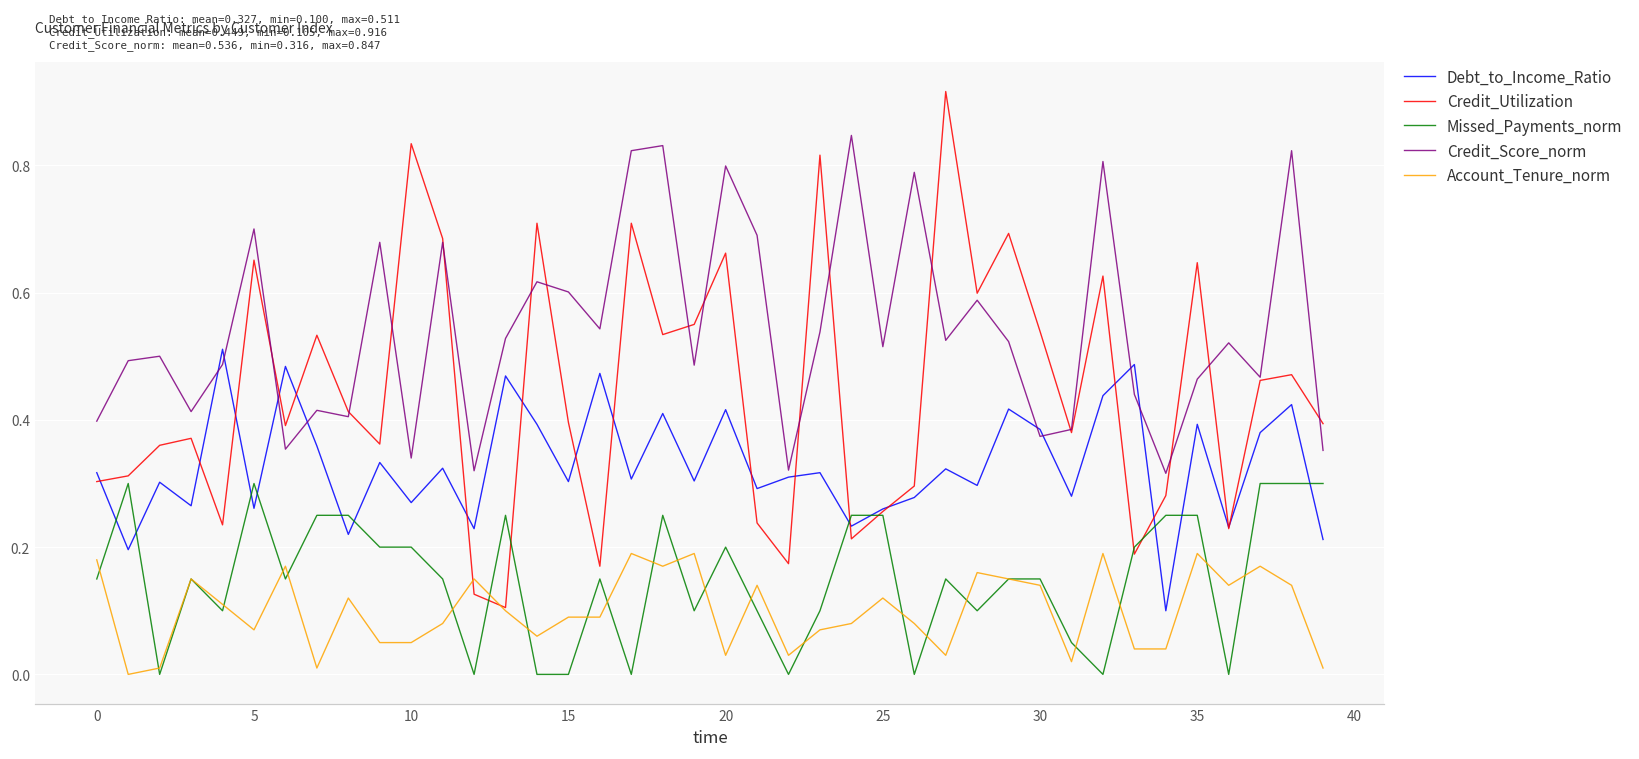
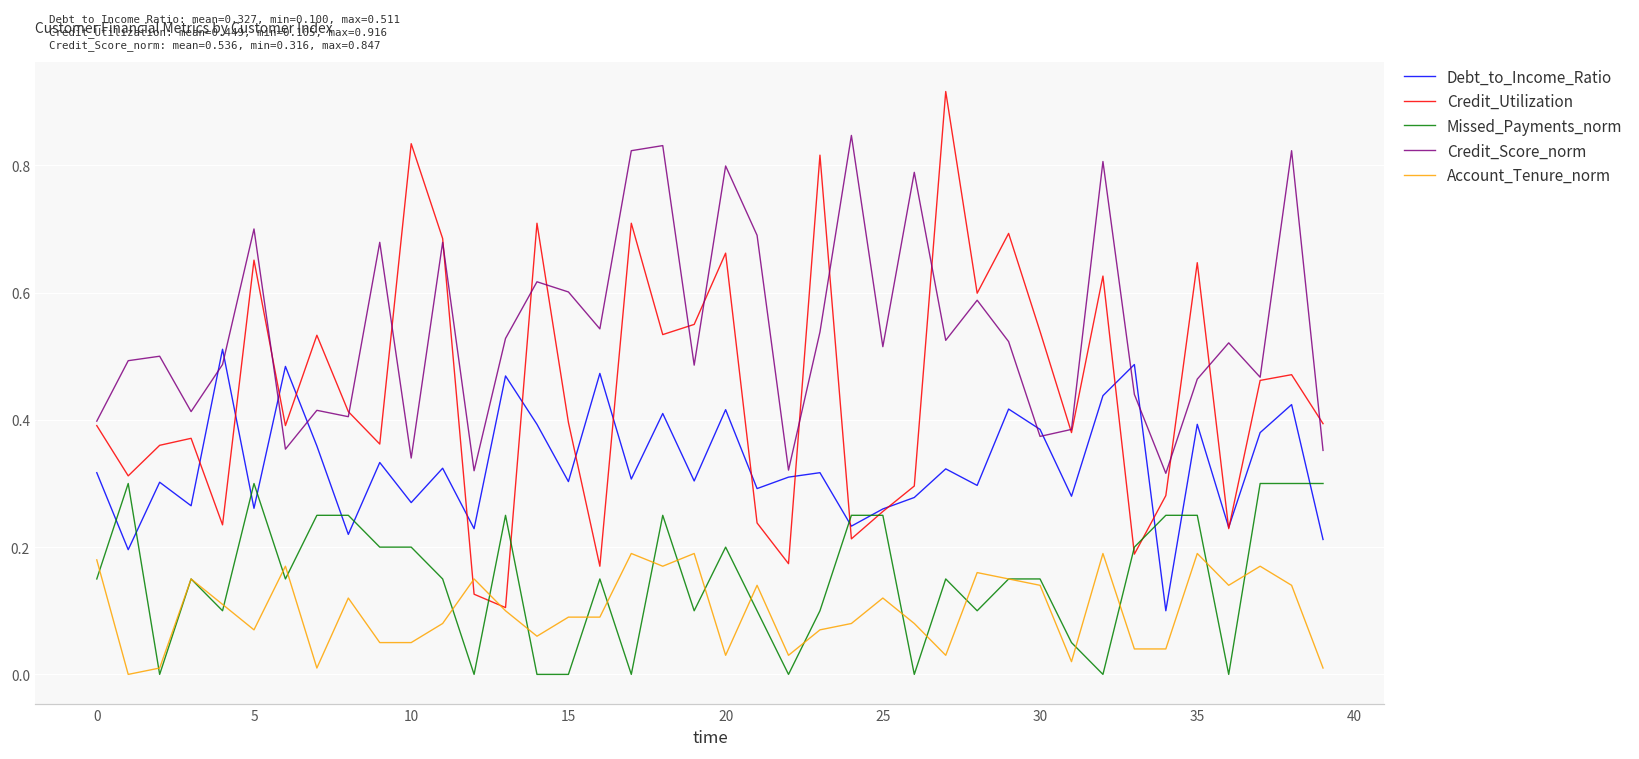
Credit_Utilization, 0: 0.30 -> 0.39
